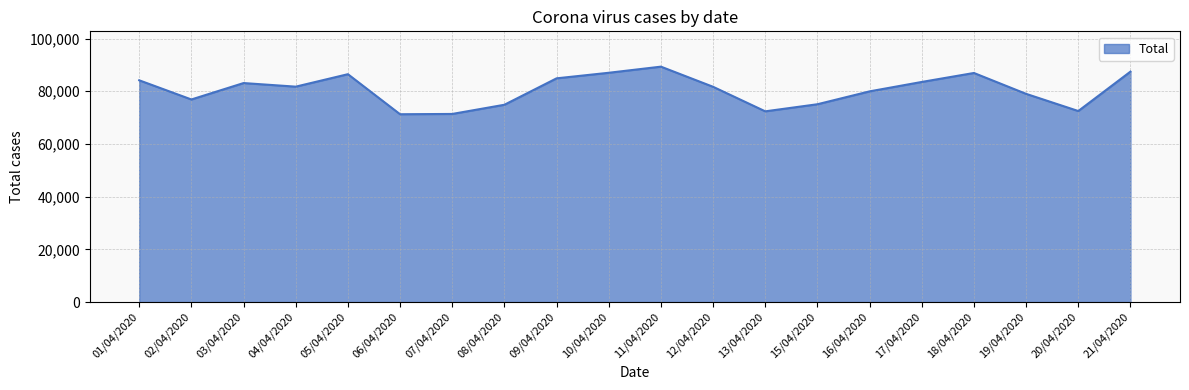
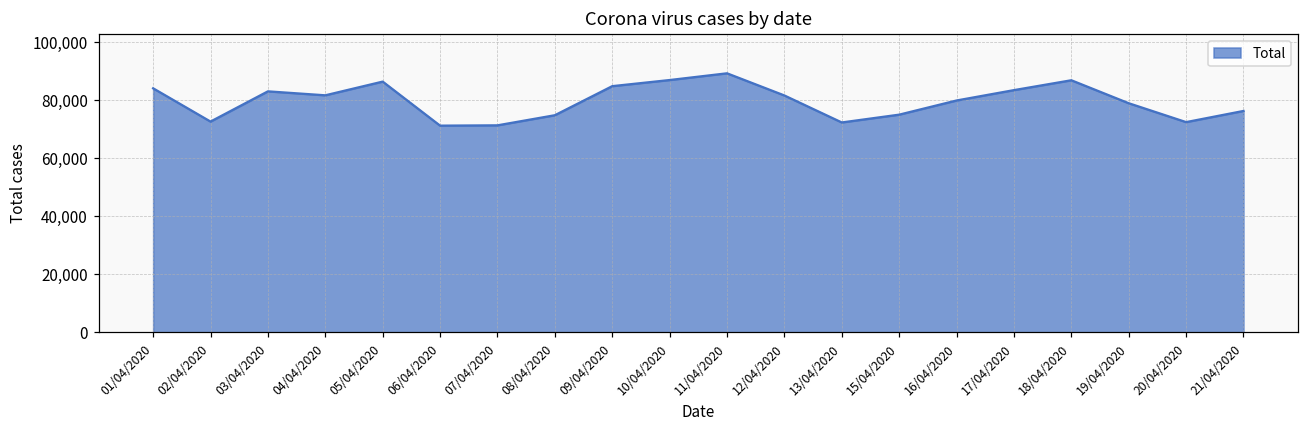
02/04/2020: 77,000 -> 73,000
21/04/2020: 87,000 -> 76,000
